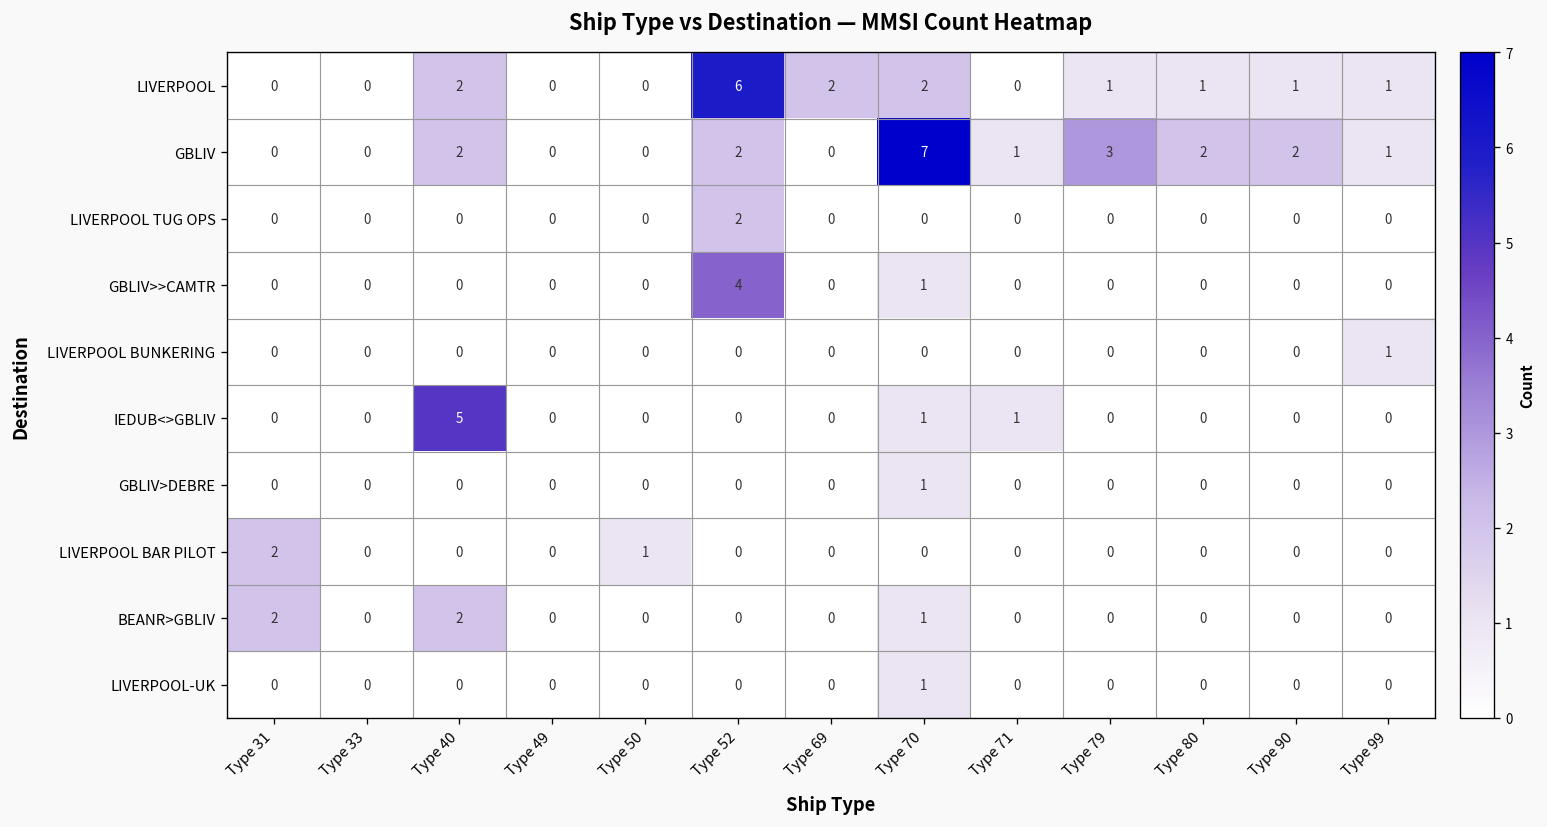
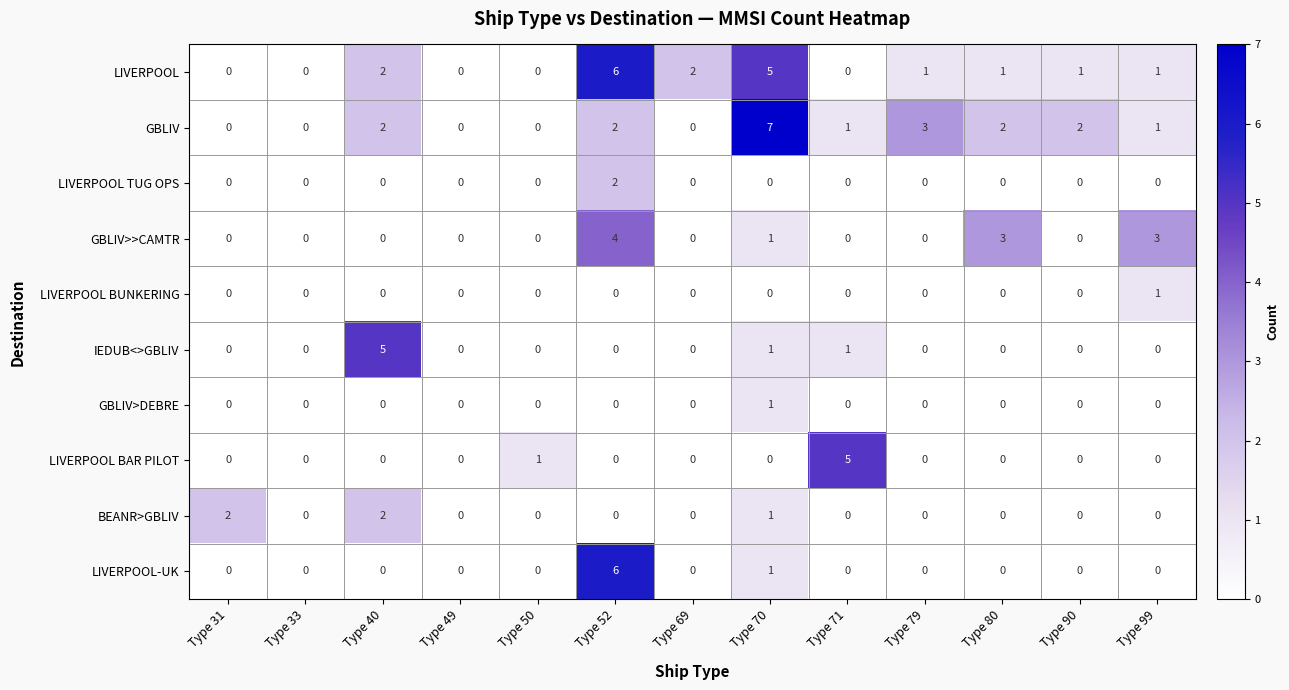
LIVERPOOL, Type 70: 2 -> 5
GBLIV>>CAMTR, Type 80: 0 -> 3
GBLIV>>CAMTR, Type 99: 0 -> 3
LIVERPOOL BAR PILOT, Type 31: 2 -> 0
LIVERPOOL BAR PILOT, Type 71: 0 -> 5
LIVERPOOL-UK, Type 52: 0 -> 6
